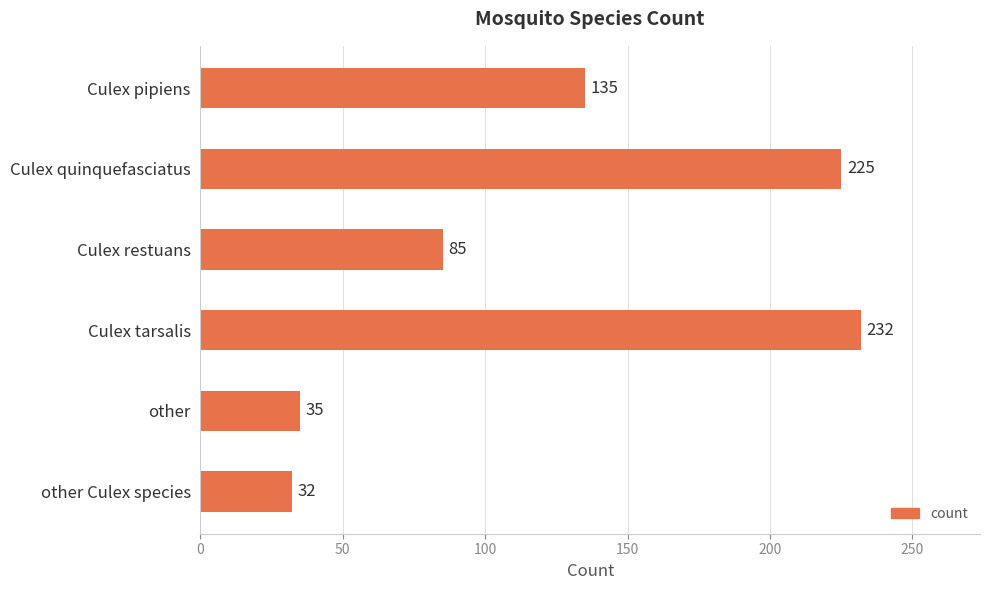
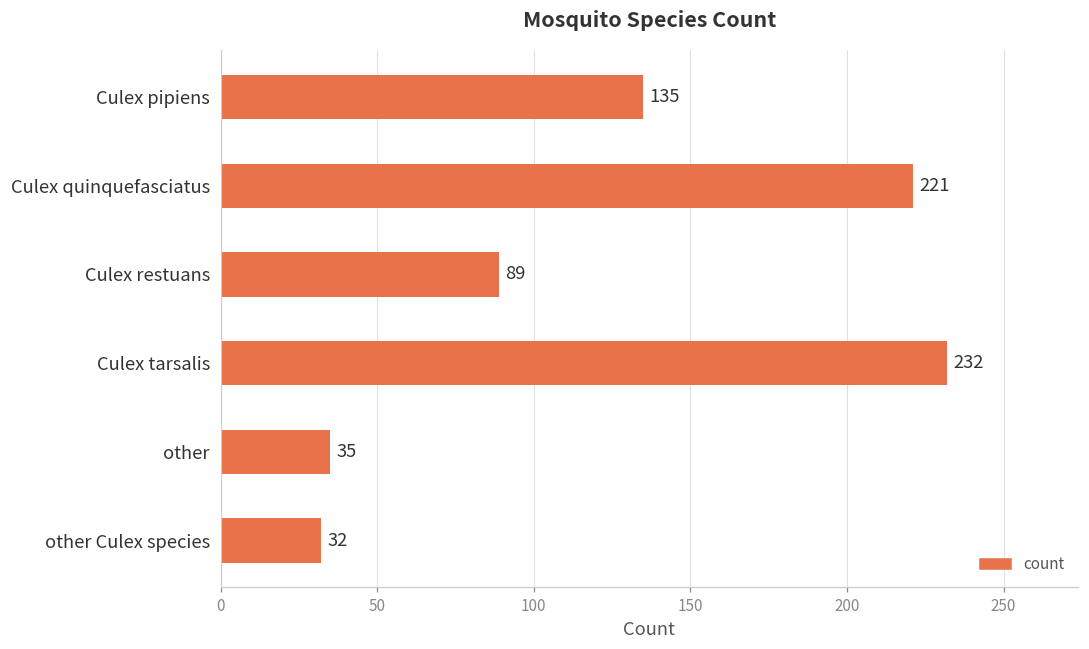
Culex quinquefasciatus: 225 -> 221
Culex restuans: 85 -> 89
